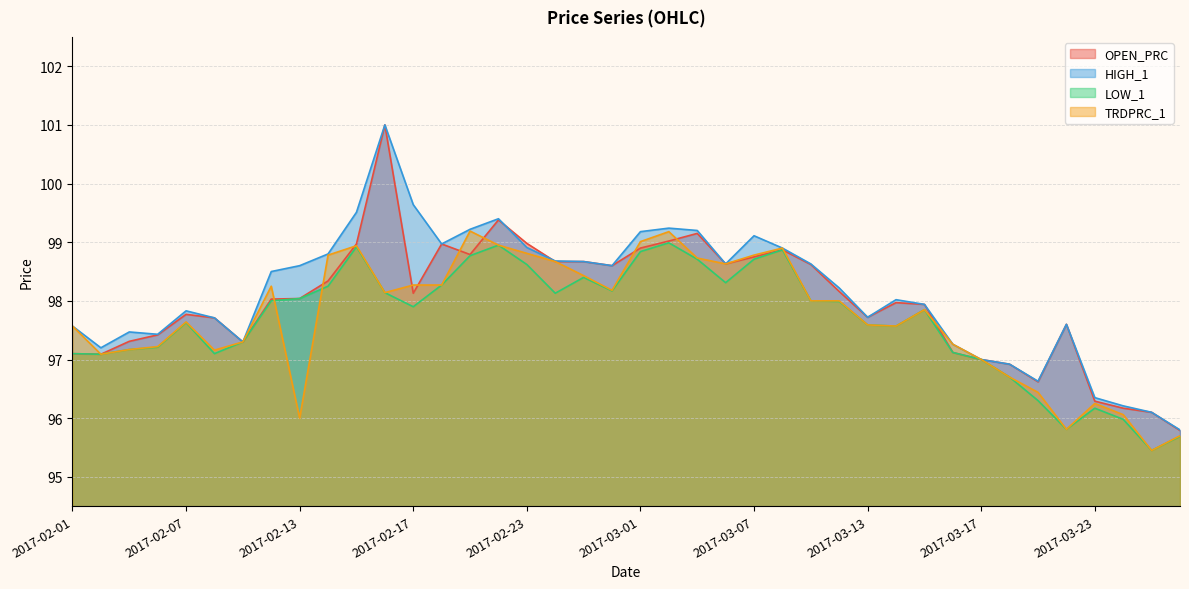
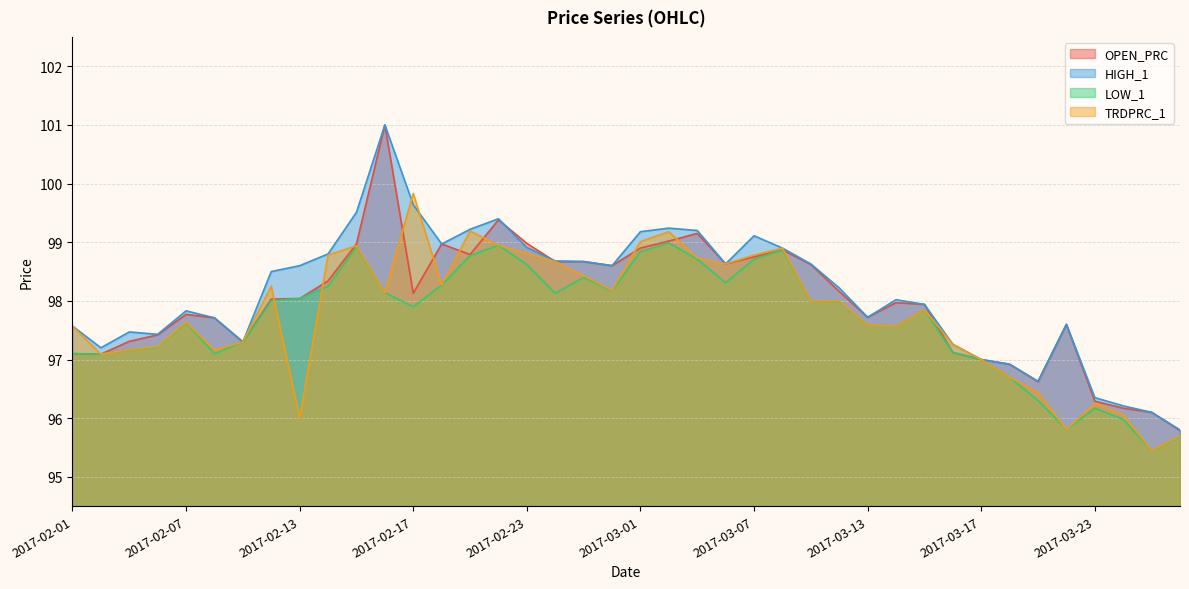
TRDPRC_1, 2017-02-17: 98.3 -> 99.8
